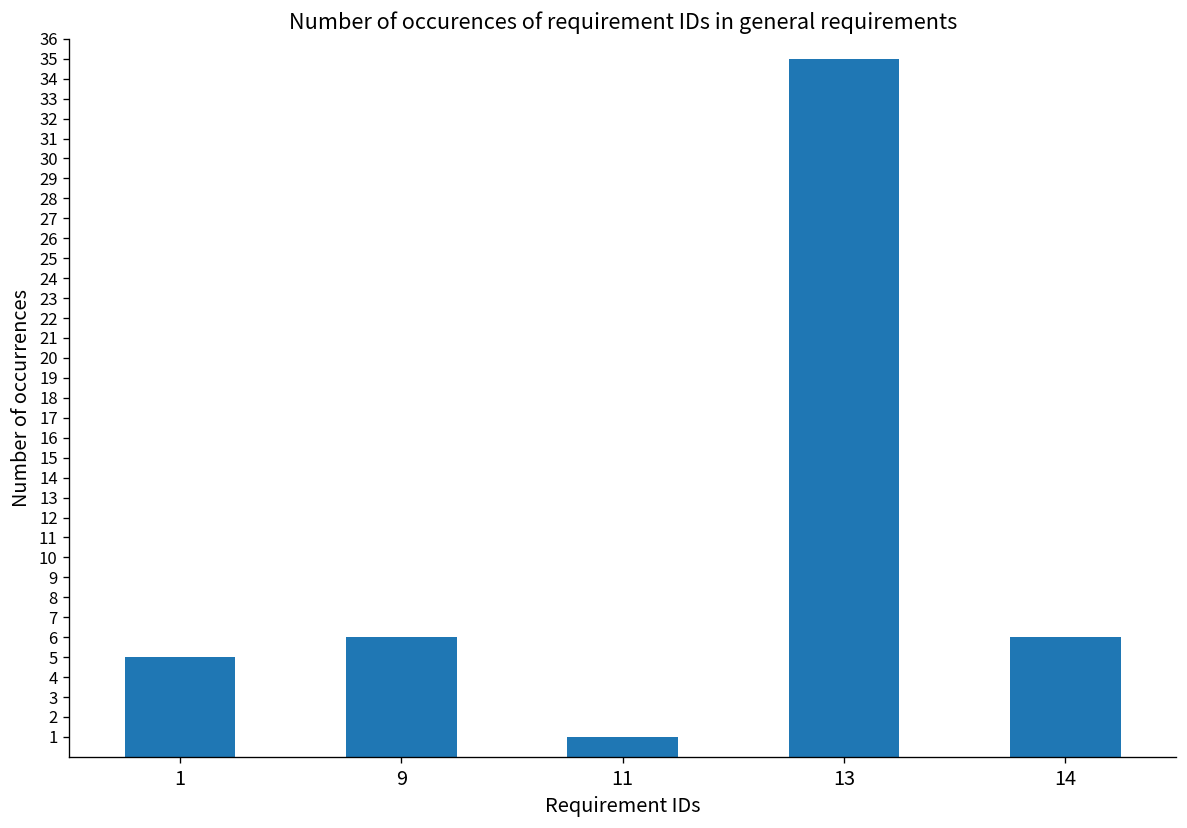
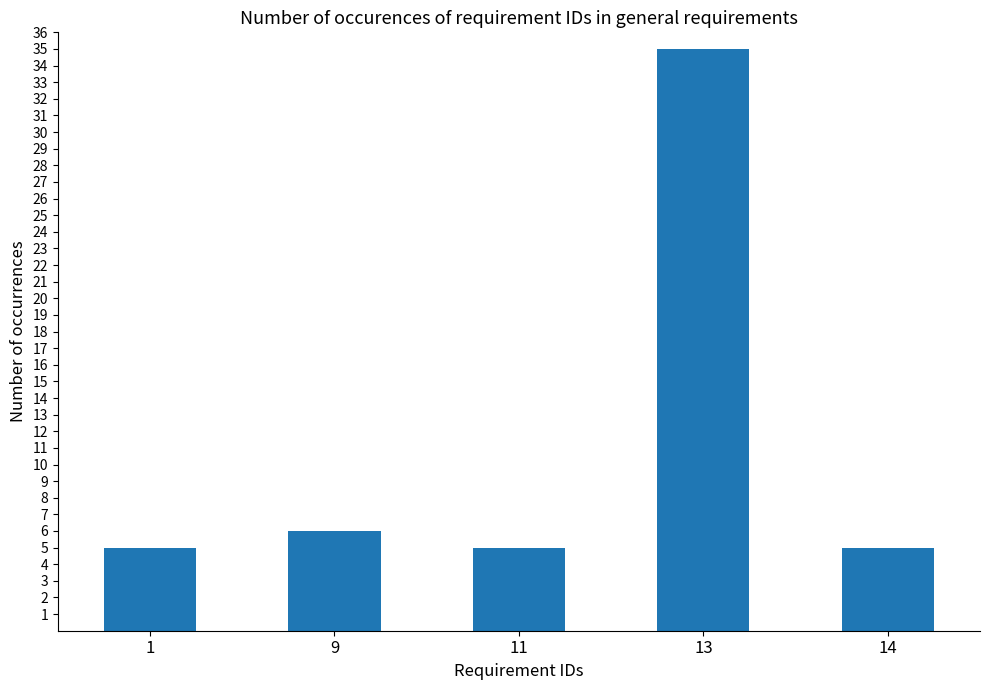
11: 1 -> 5
14: 6 -> 5
